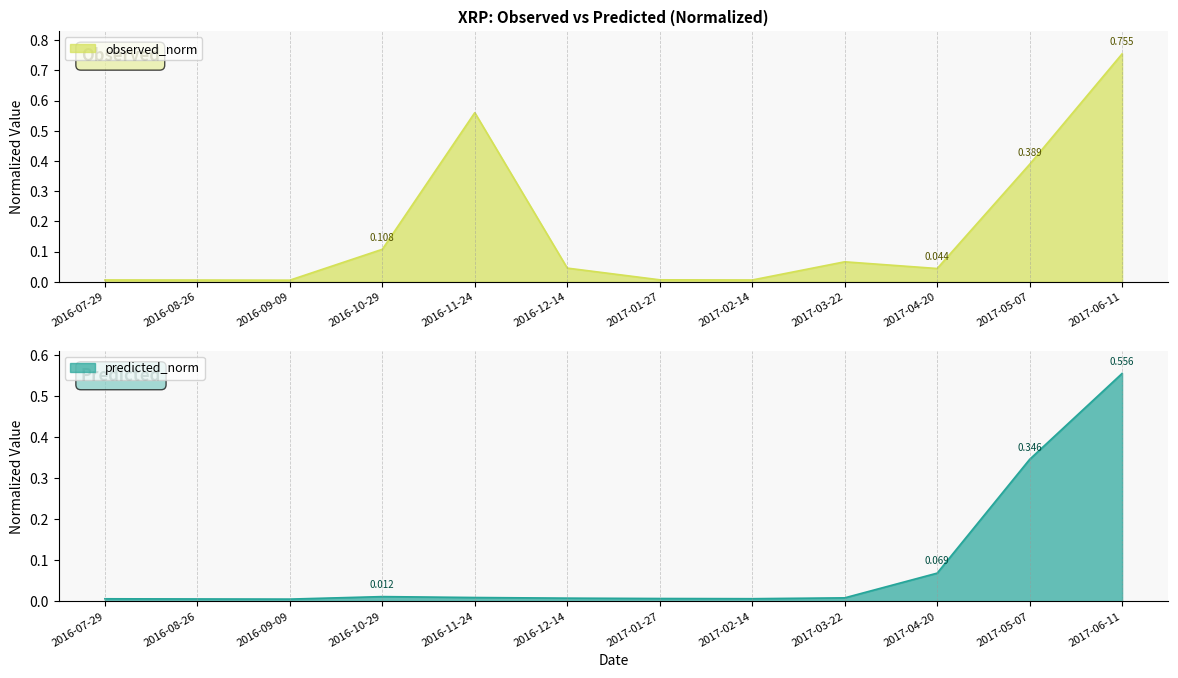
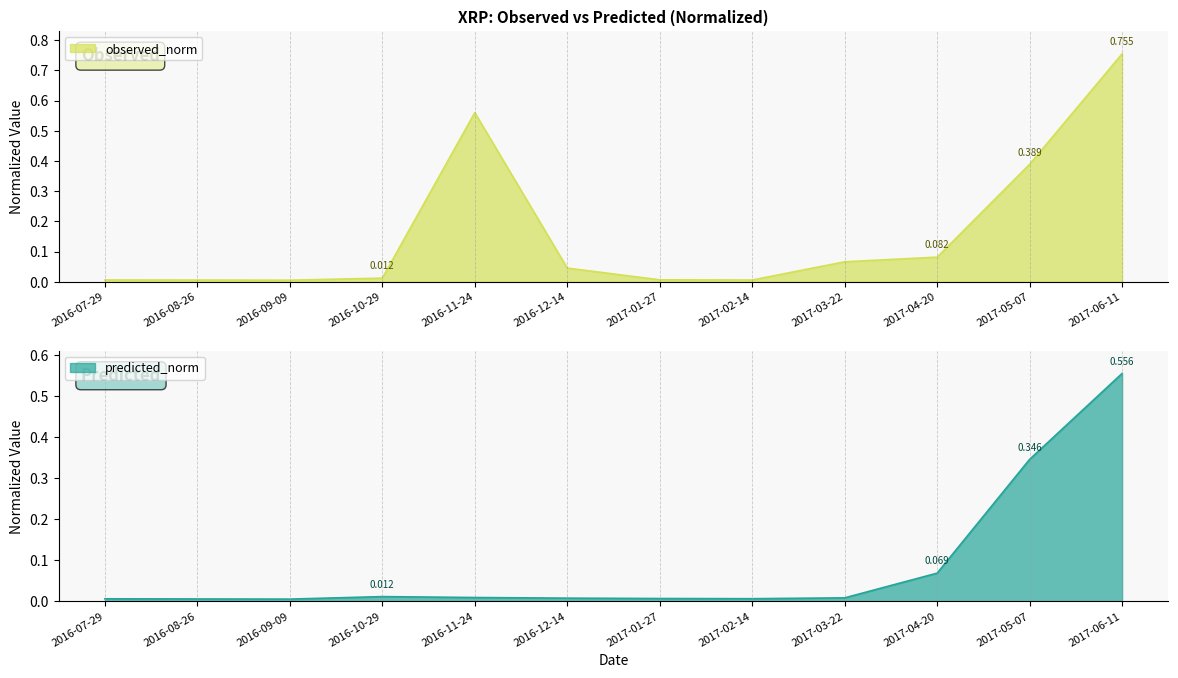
XRP: Observed vs Predicted (Normalized), 2016-10-29: 0.108 -> 0.012
XRP: Observed vs Predicted (Normalized), 2017-04-20: 0.044 -> 0.082
